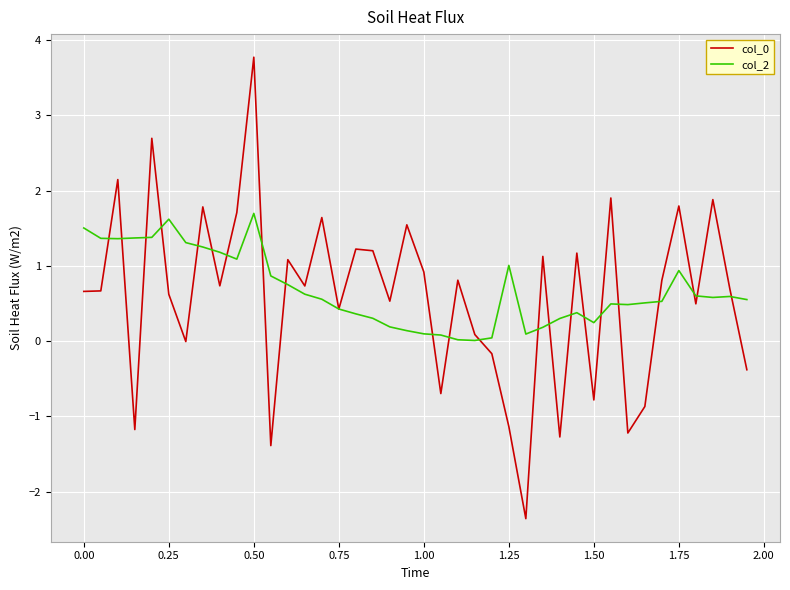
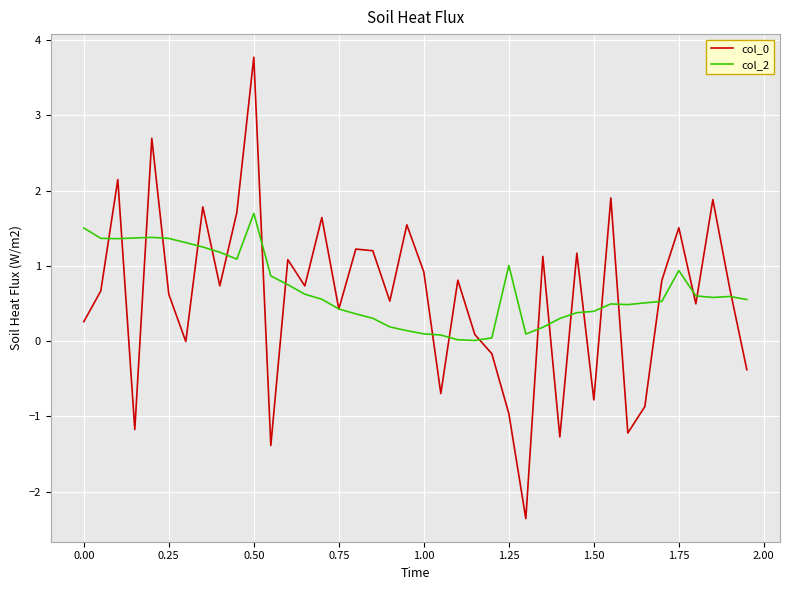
col_0, 0.00: 0.7 -> 0.3
col_2, 0.25: 1.6 -> 1.4
col_0, 1.25: -1.1 -> -1.0
col_2, 1.50: 0.2 -> 0.4
col_0, 1.75: 1.8 -> 1.5
